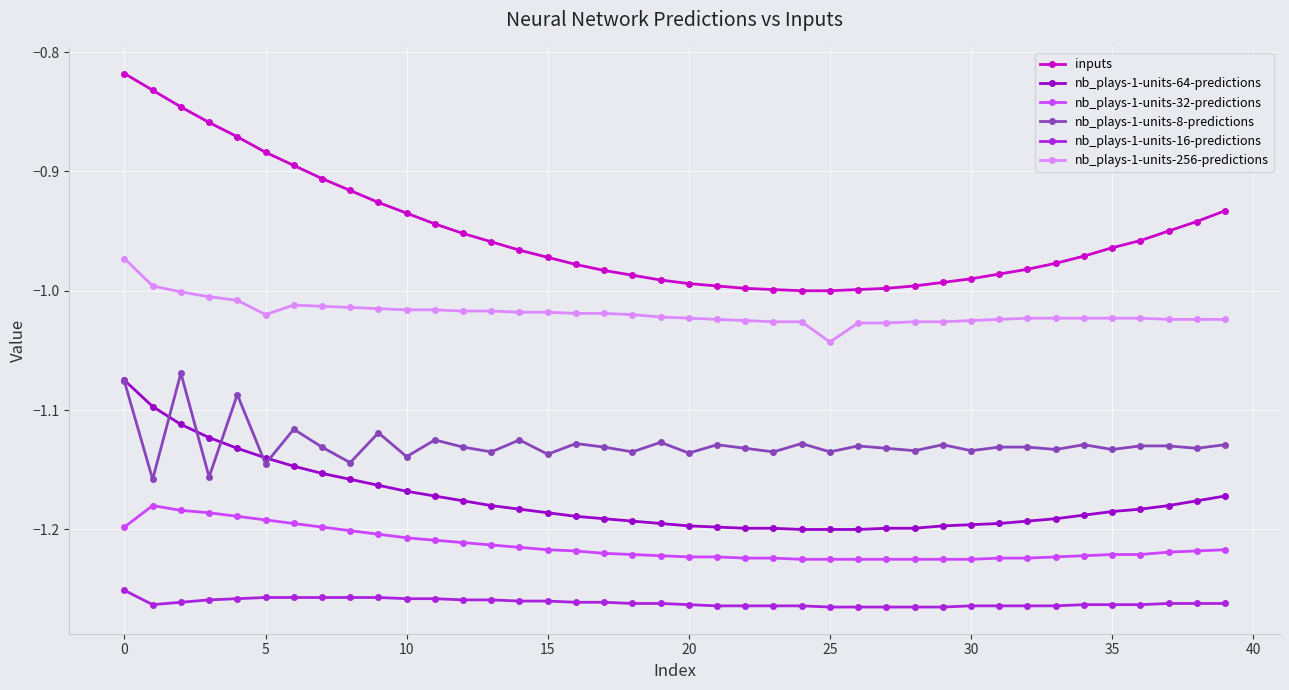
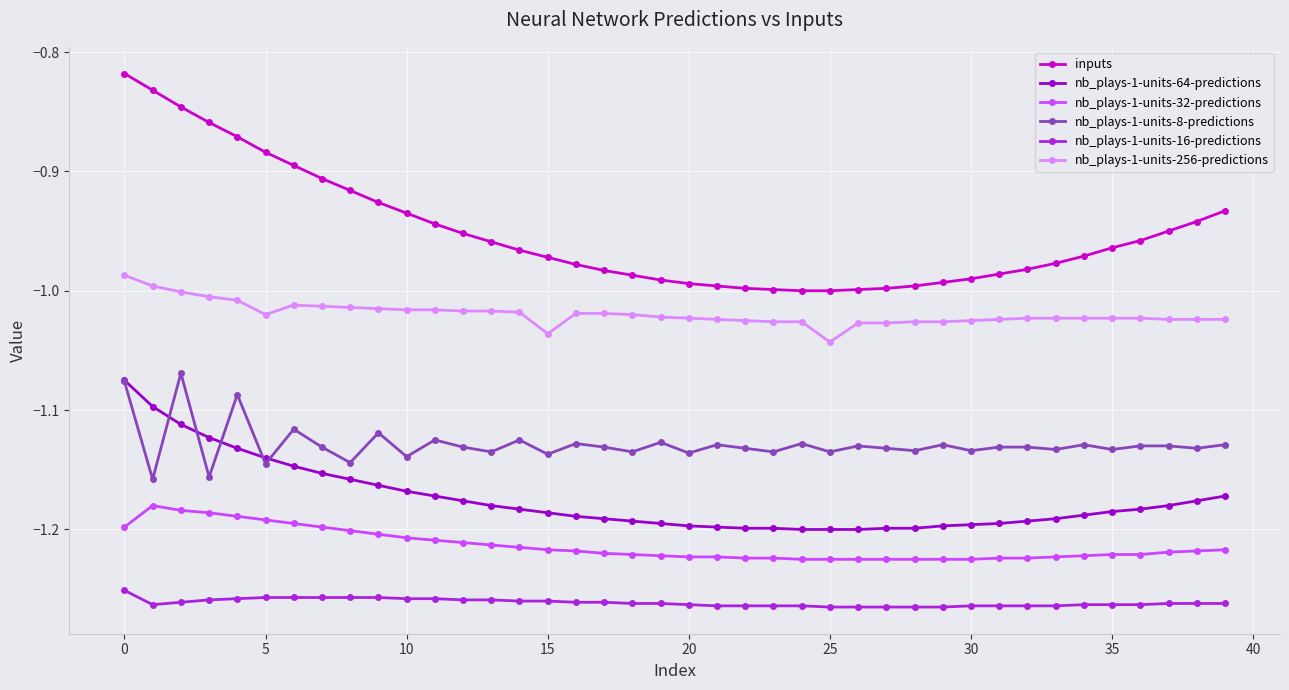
nb_plays-1-units-256-predictions, 0: -0.973 -> -0.987
nb_plays-1-units-256-predictions, 15: -1.018 -> -1.036
